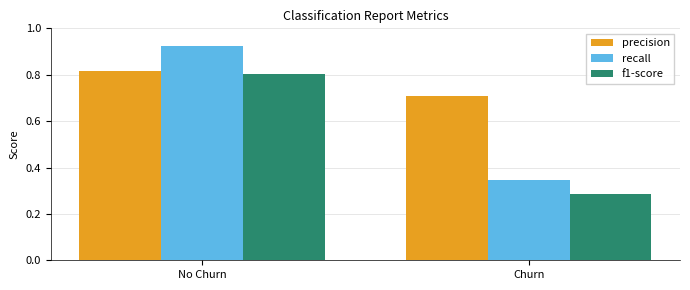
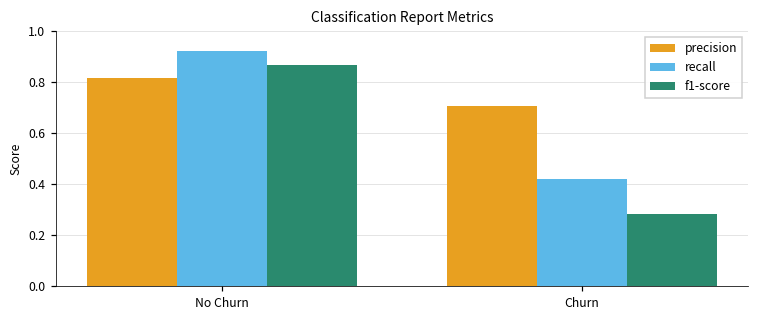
f1-score, No Churn: 0.80 -> 0.87
recall, Churn: 0.34 -> 0.42
